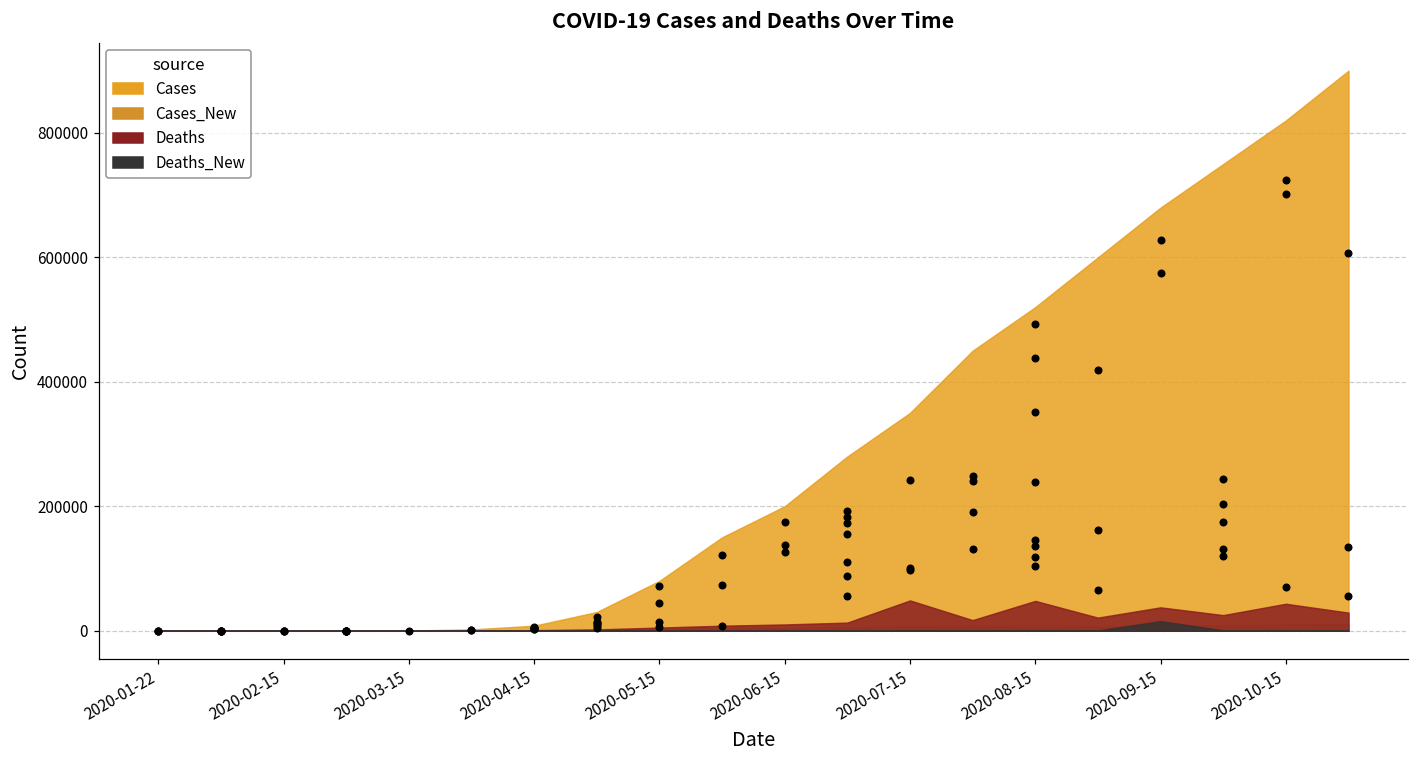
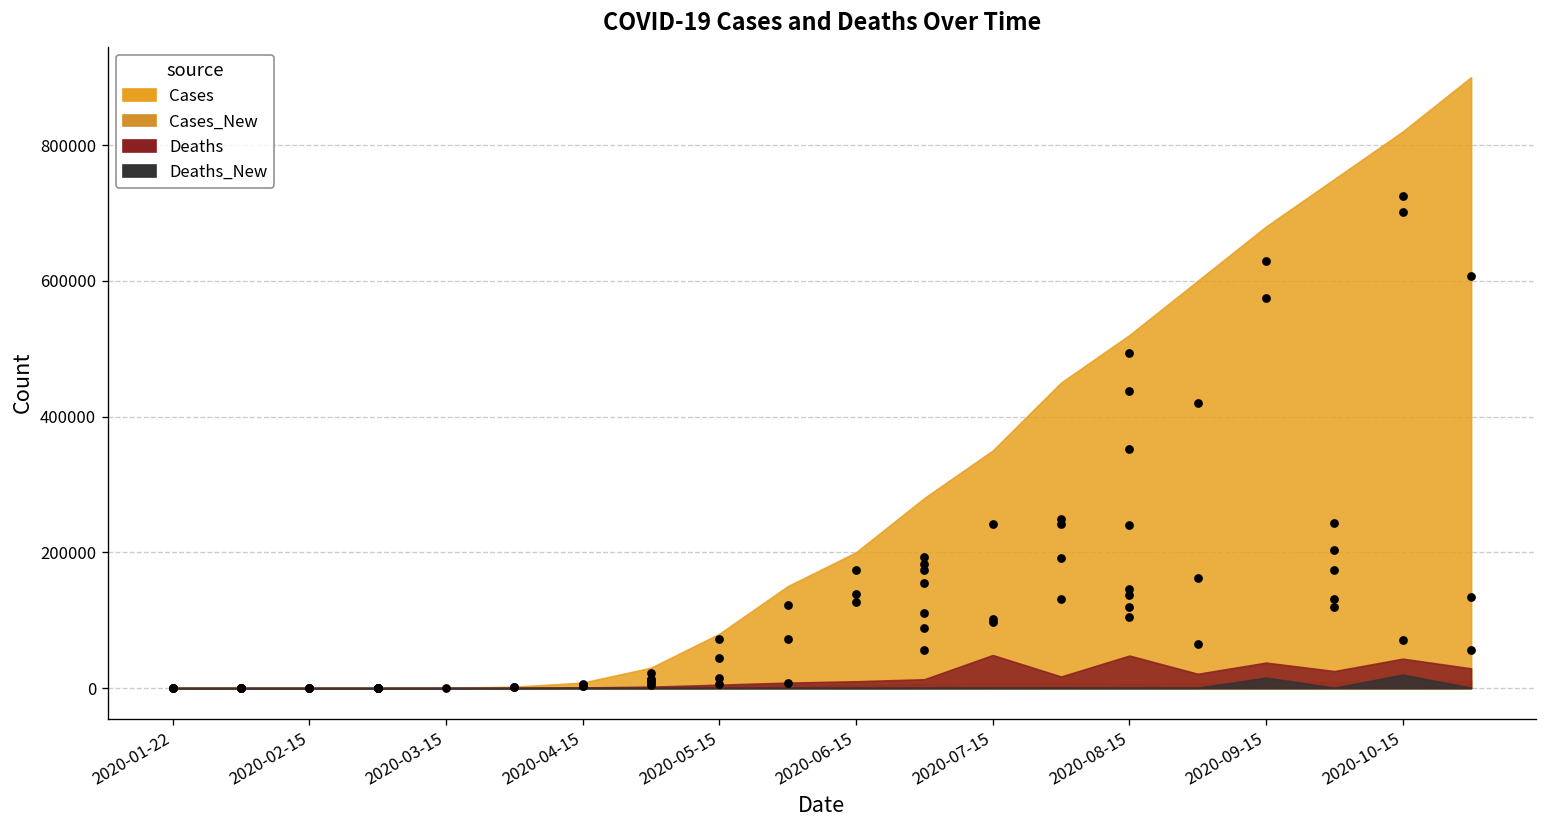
Deaths_New, 2020-10-15: 0 -> 20000
